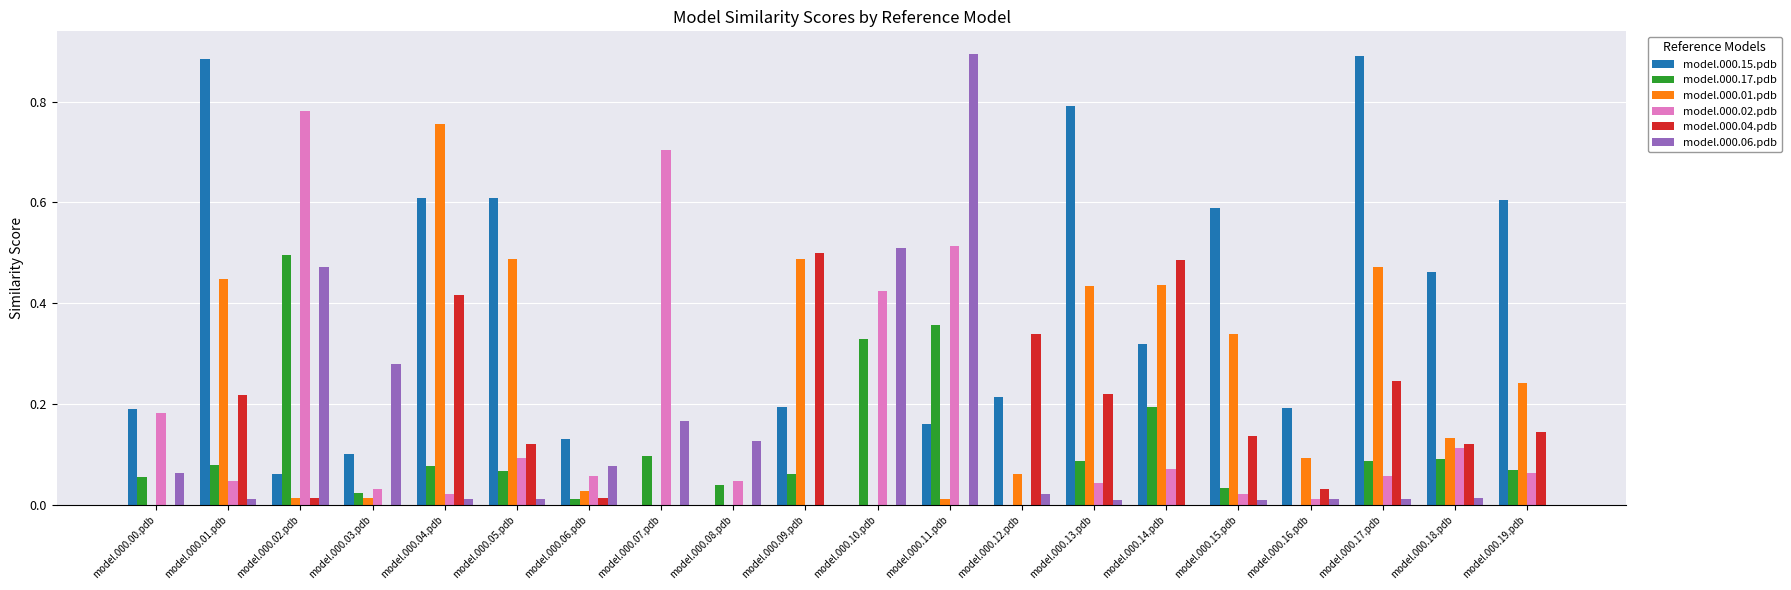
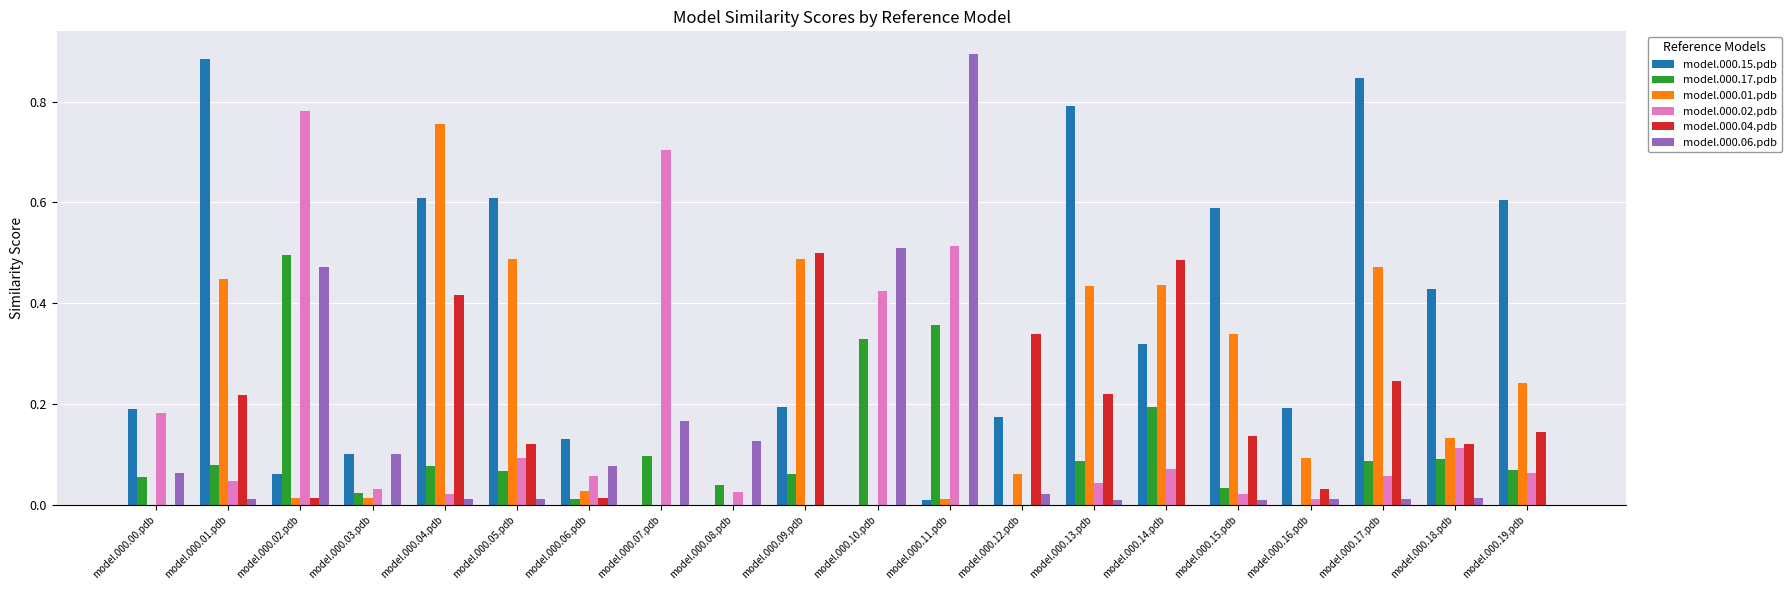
model.000.06.pdb, model.000.03.pdb: 0.28 -> 0.10
model.000.02.pdb, model.000.08.pdb: 0.05 -> 0.03
model.000.15.pdb, model.000.11.pdb: 0.16 -> 0.01
model.000.15.pdb, model.000.12.pdb: 0.21 -> 0.17
model.000.15.pdb, model.000.17.pdb: 0.89 -> 0.85
model.000.15.pdb, model.000.18.pdb: 0.46 -> 0.43
